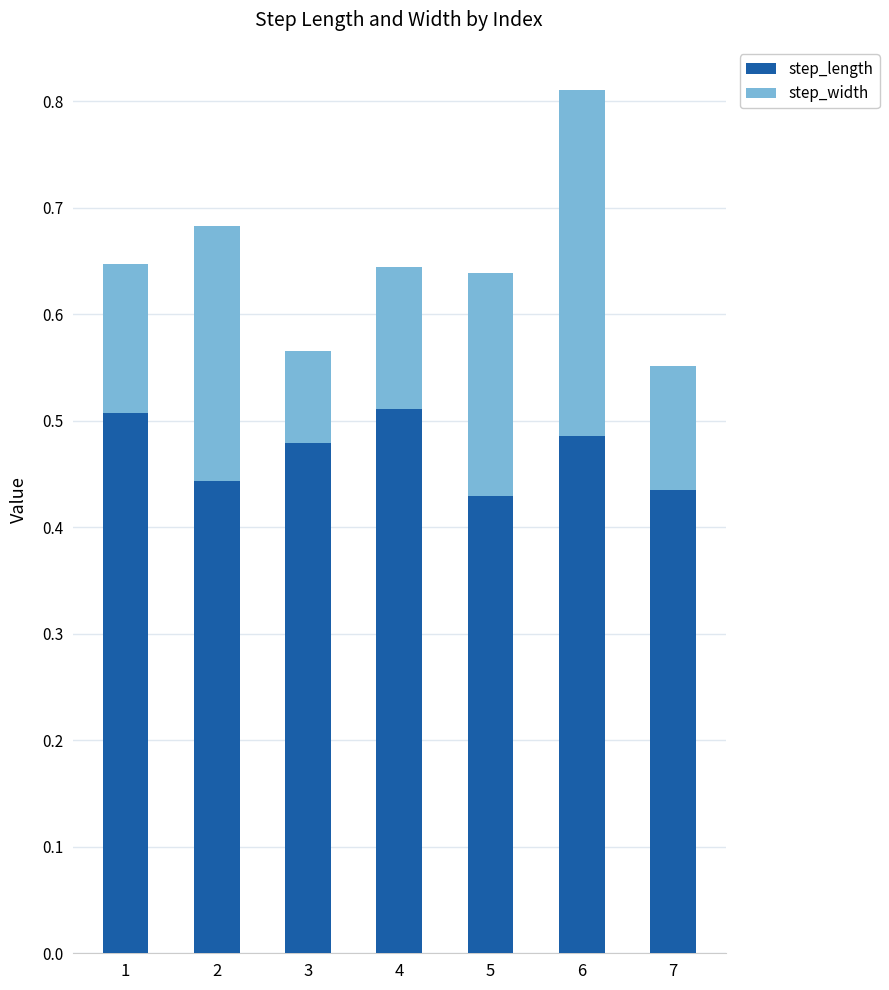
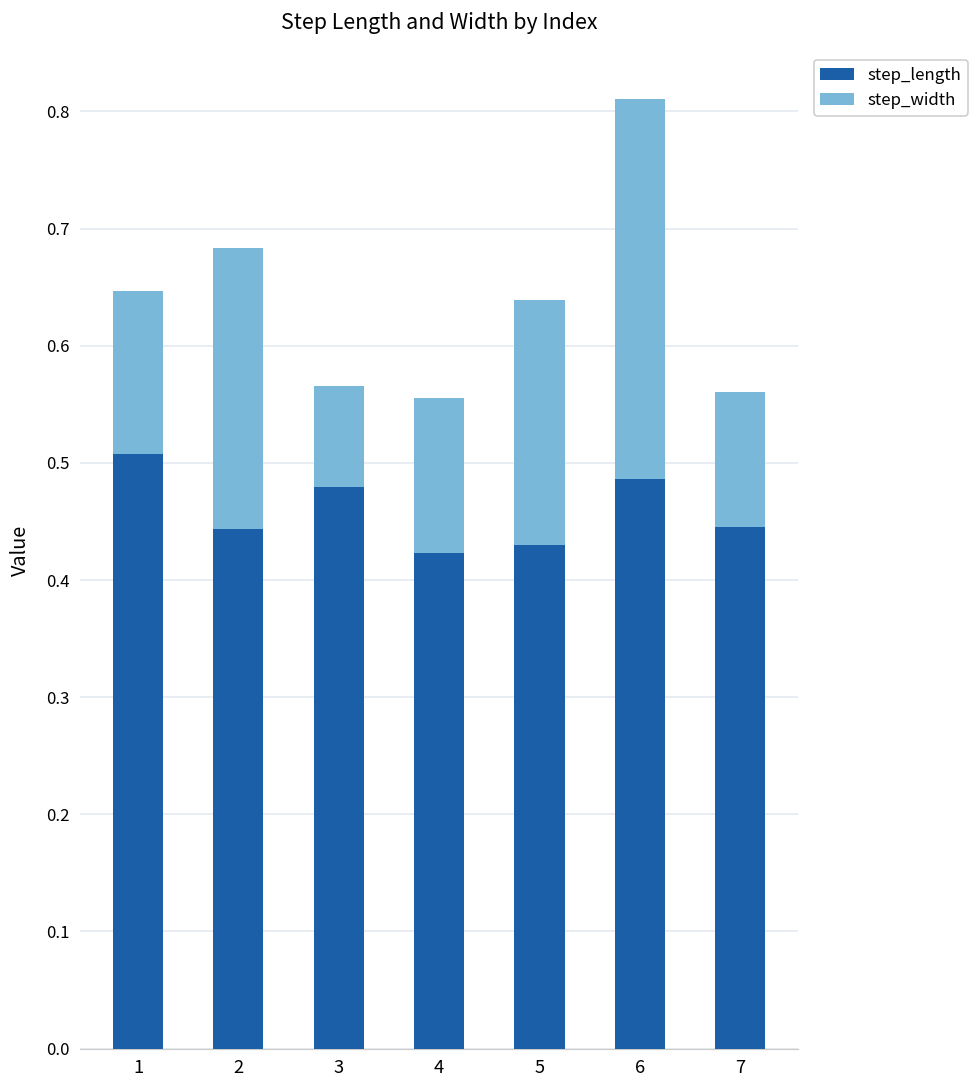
step_length, 4: 0.512 -> 0.423
step_length, 7: 0.435 -> 0.445
